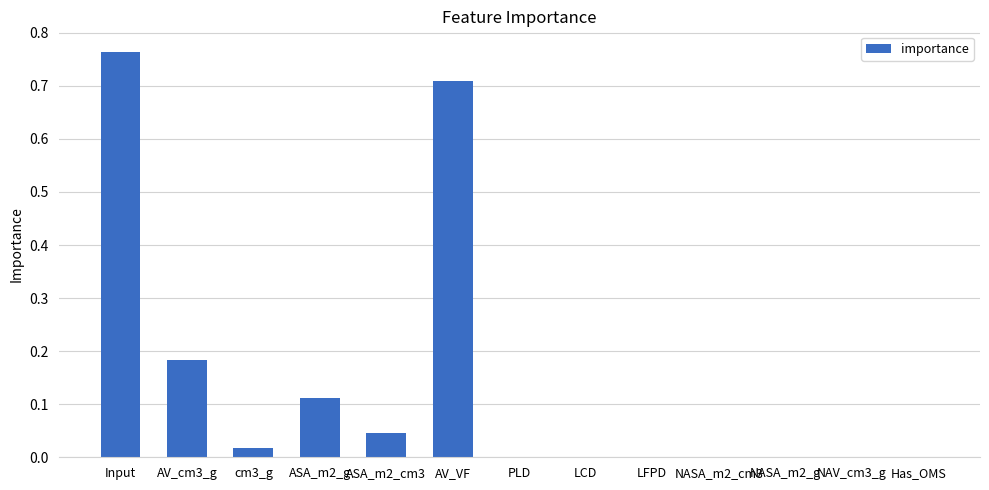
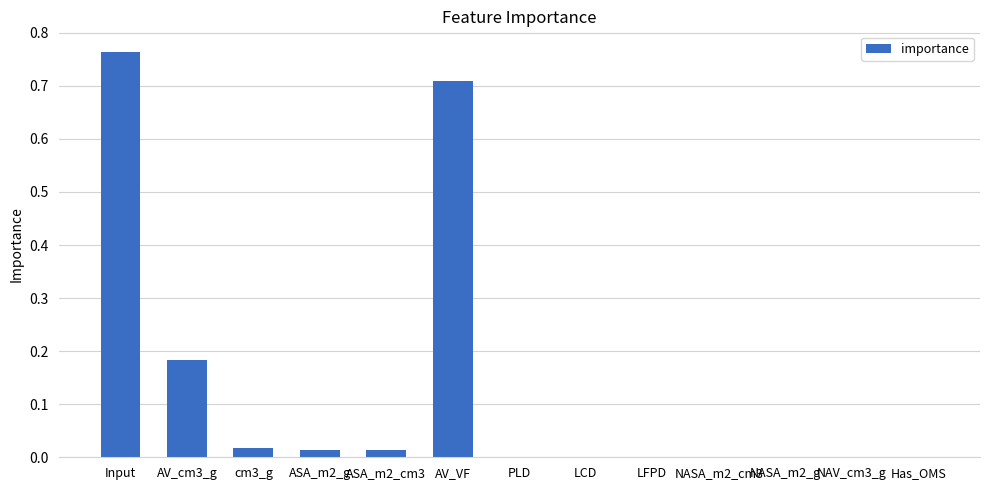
ASA_m2_g: 0.11 -> 0.01
ASA_m2_cm3: 0.05 -> 0.01
